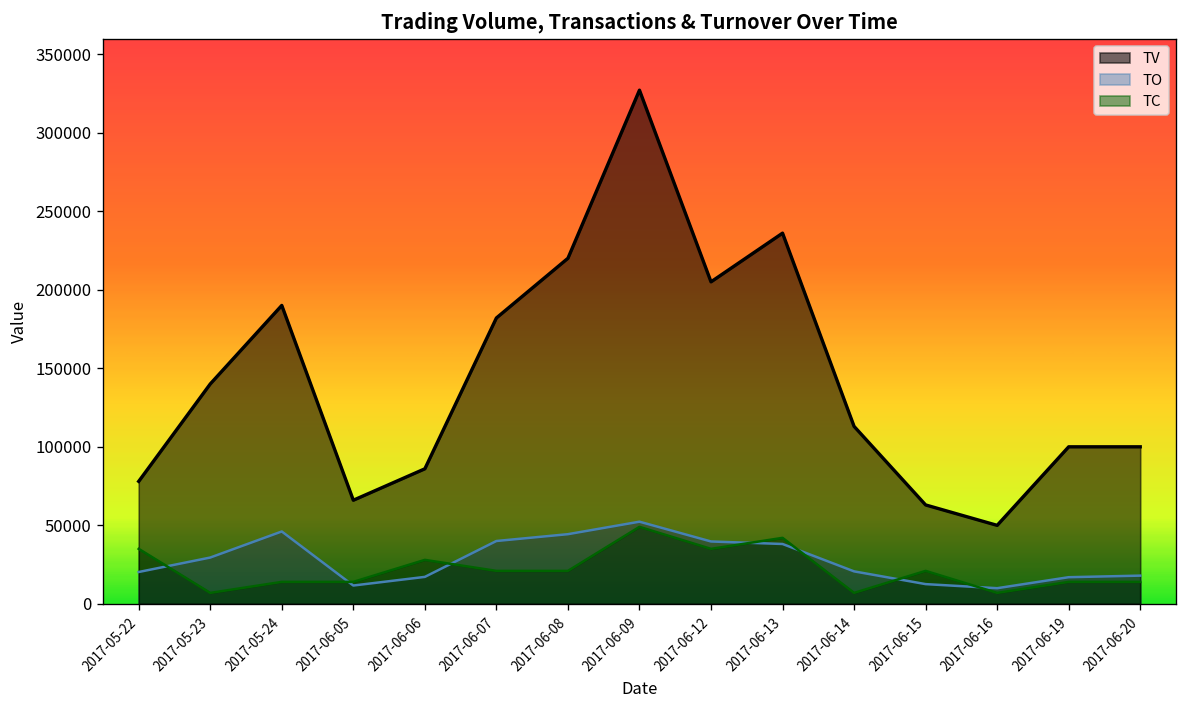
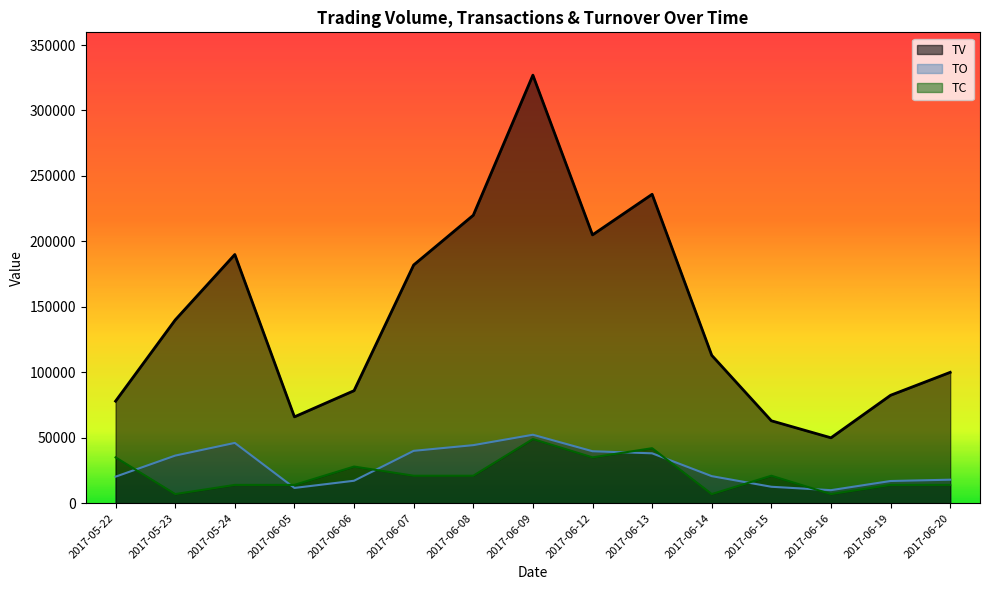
TO, 2017-05-23: 30000 -> 36000
TV, 2017-06-19: 100000 -> 82000
